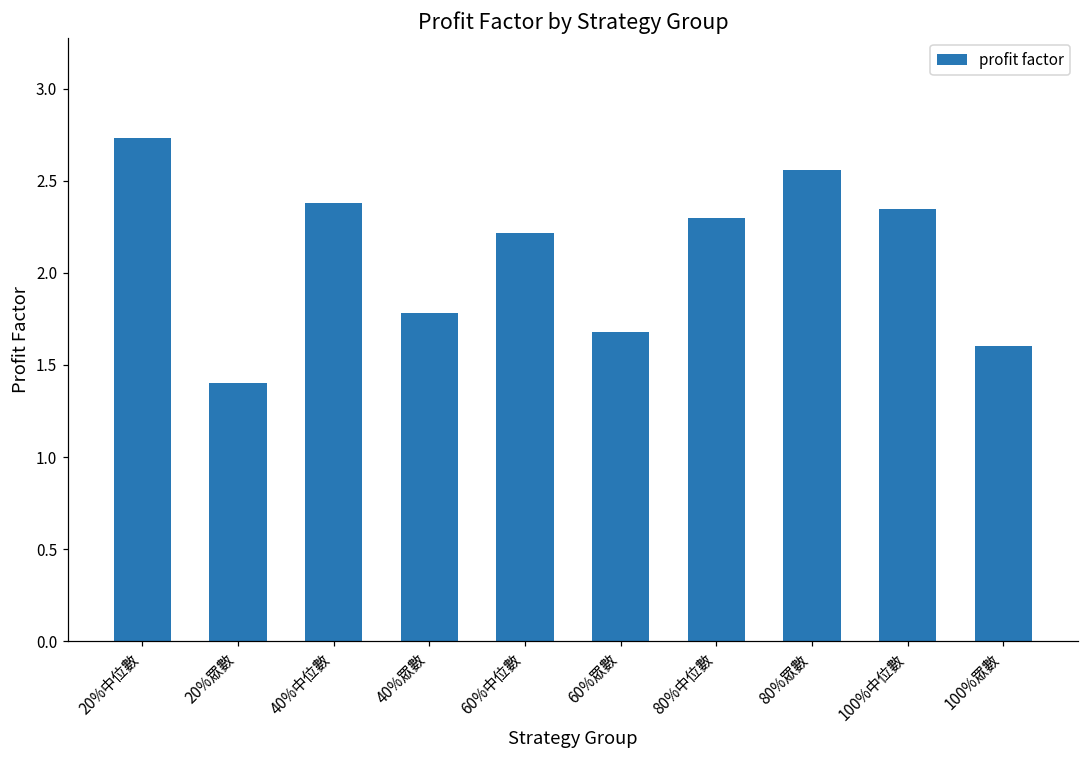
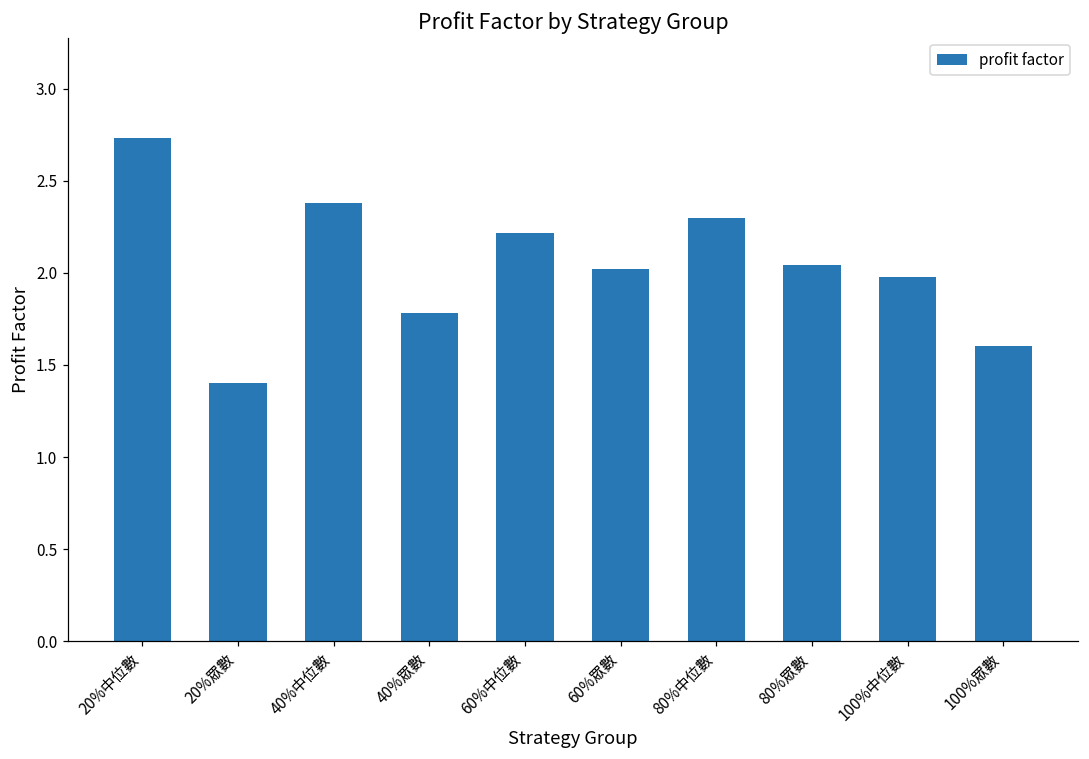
60%眾數: 1.68 -> 2.02
80%眾數: 2.56 -> 2.04
100%中位數: 2.35 -> 1.98
